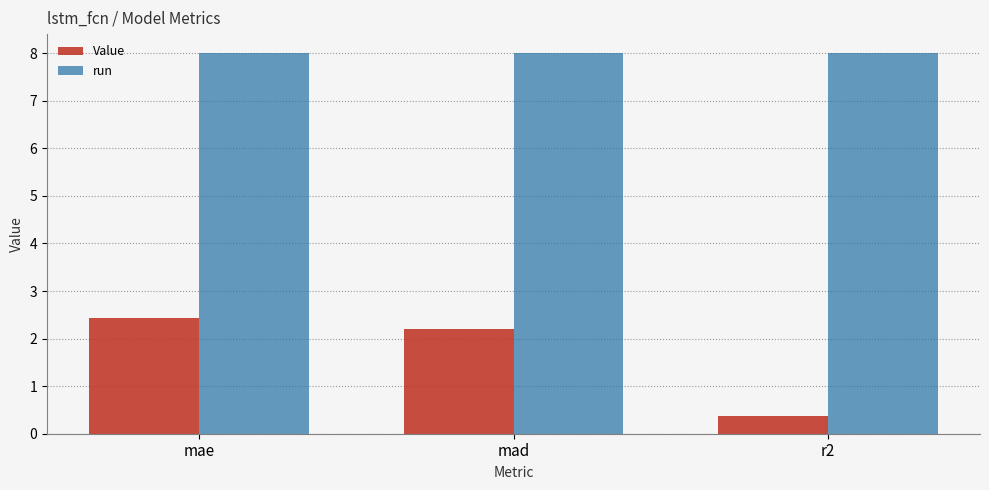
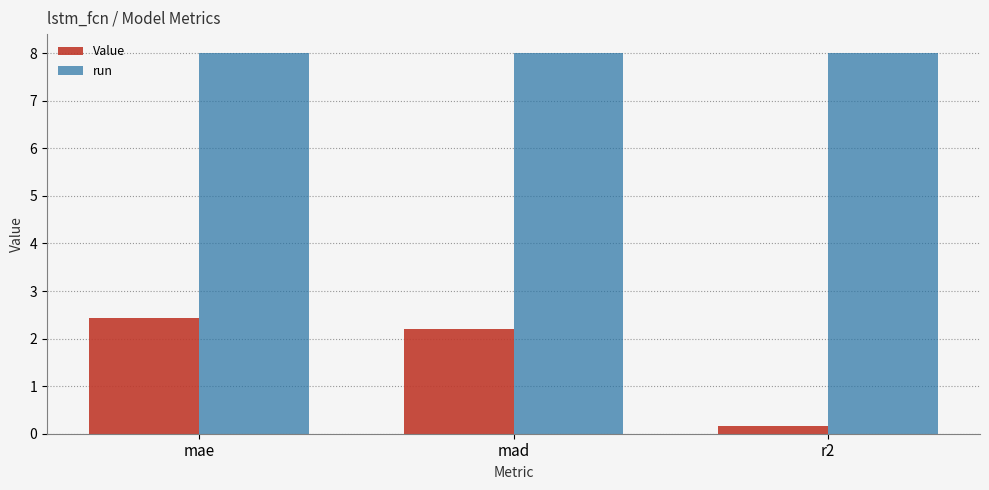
Value, r2: 0.4 -> 0.2
